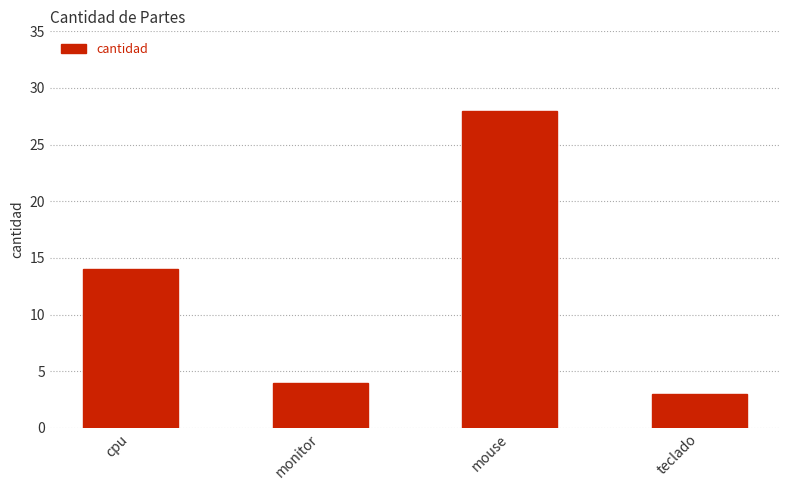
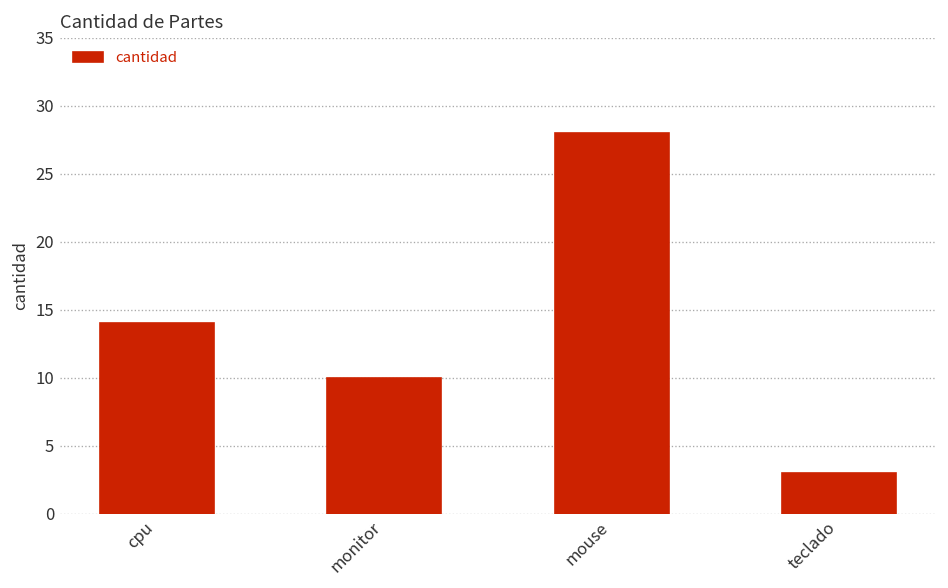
monitor: 4 -> 10
